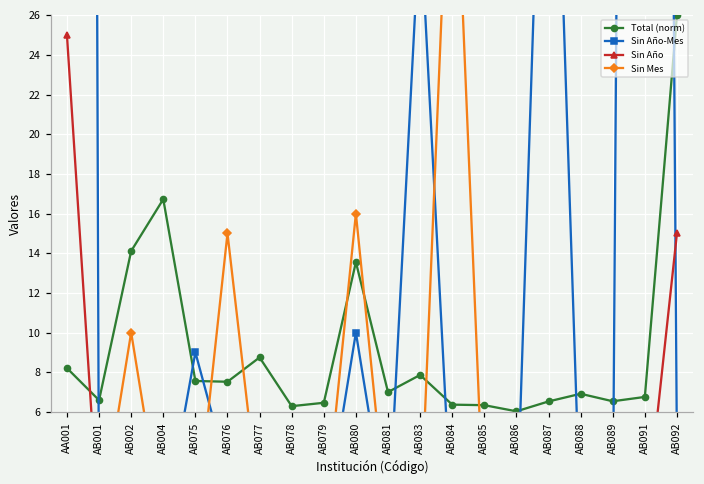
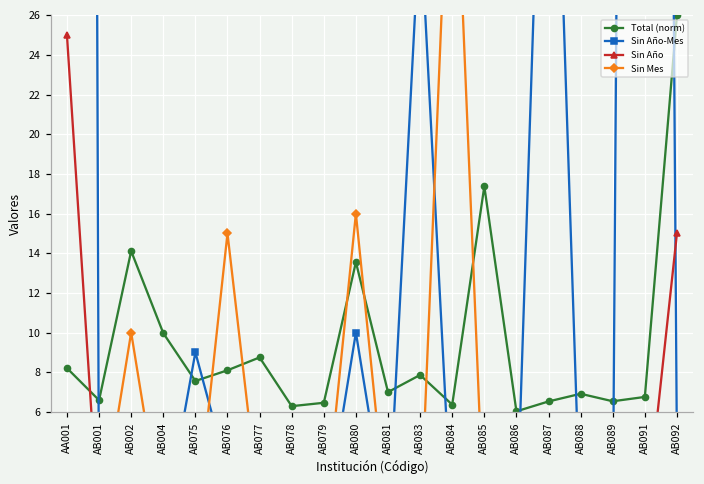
Total (norm), AB004: 16.7 -> 10.0
Total (norm), AB076: 7.5 -> 8.1
Total (norm), AB085: 6.3 -> 17.4
